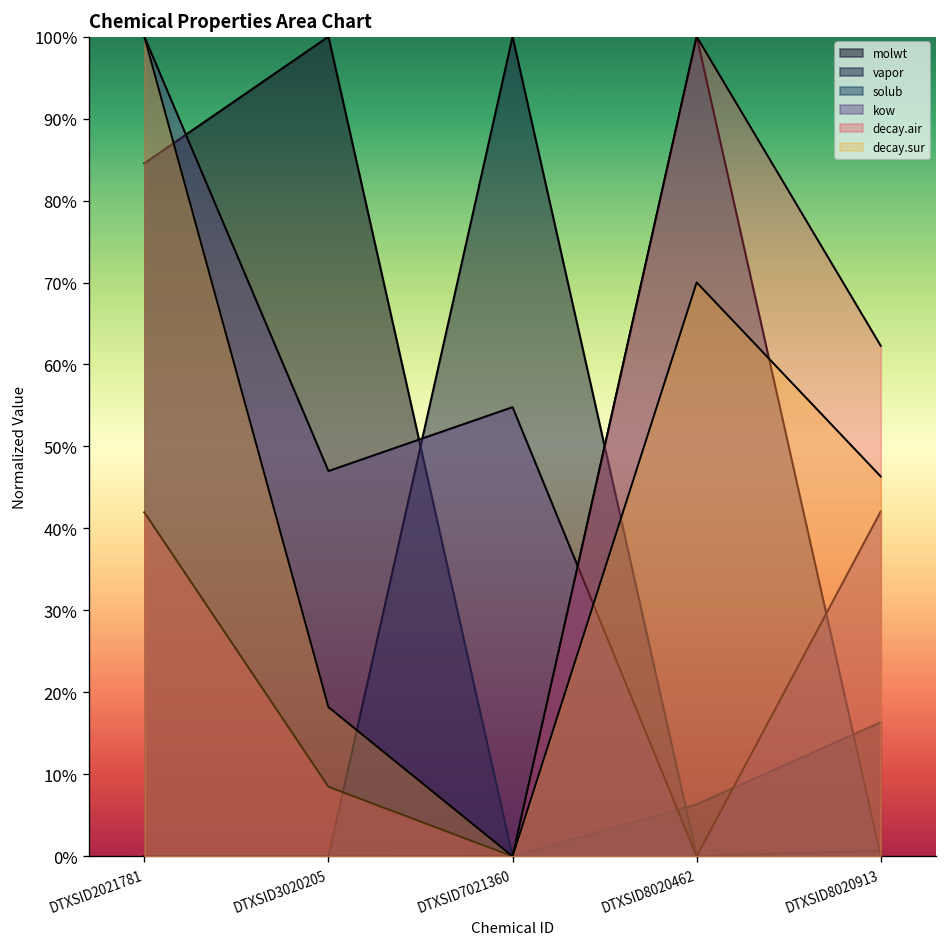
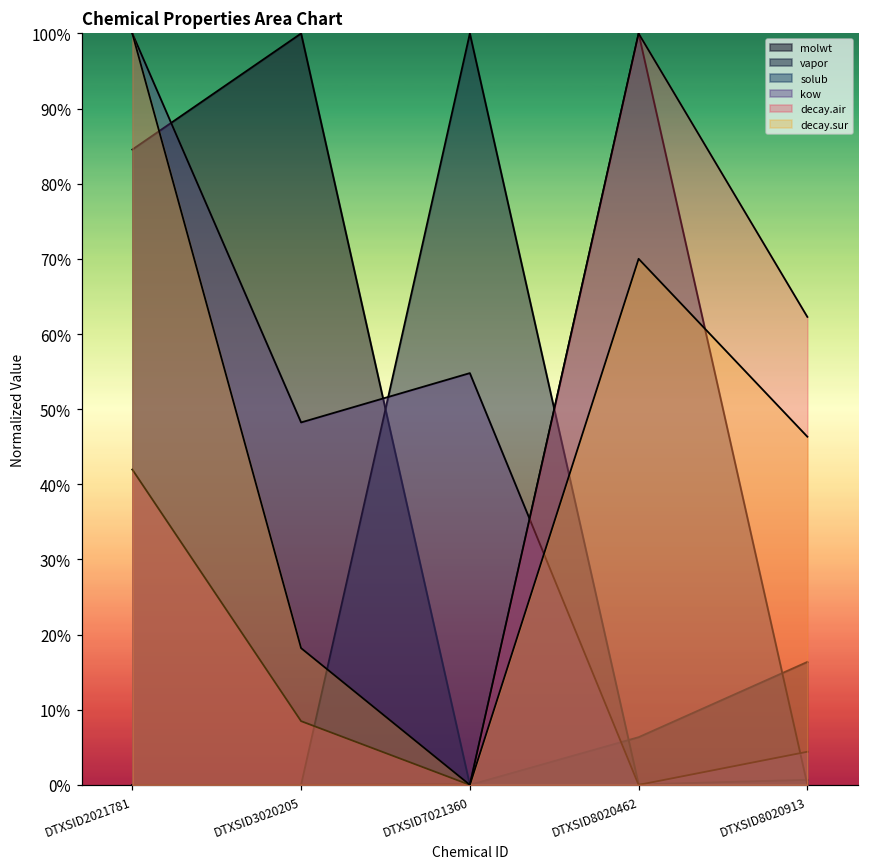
kow, DTXSID3020205: 47% -> 48%
kow, DTXSID8020913: 42% -> 4%
